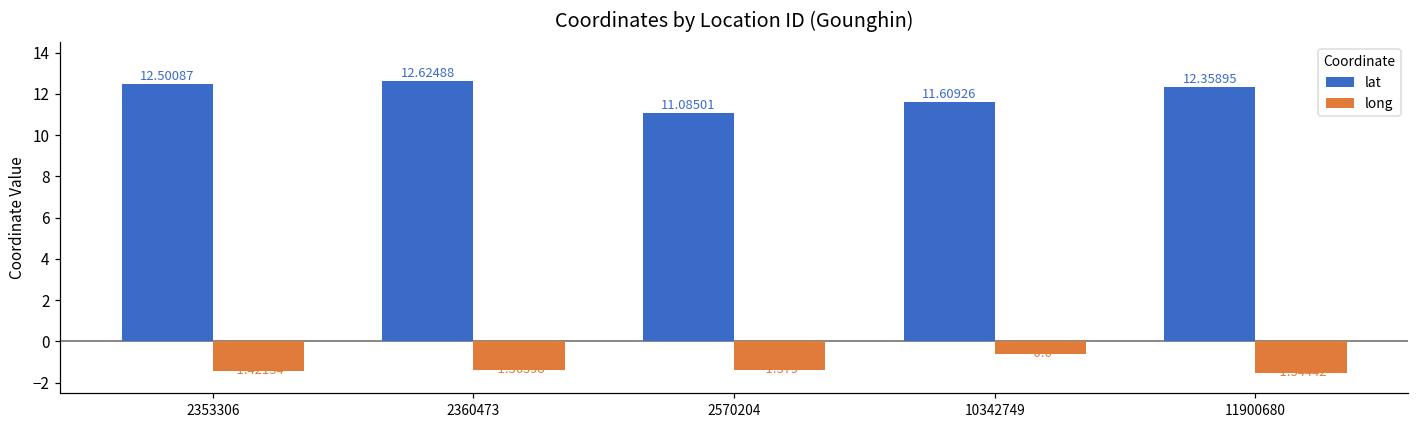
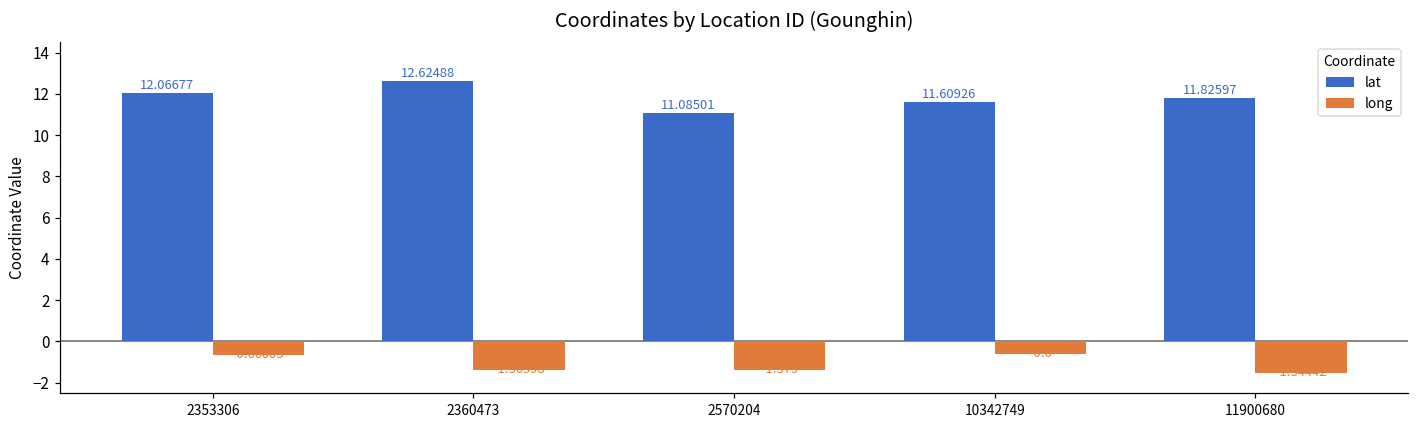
lat, 2353306: 12.50087 -> 12.06677
long, 2353306: -1.4 -> -0.7
lat, 11900680: 12.35895 -> 11.82597
